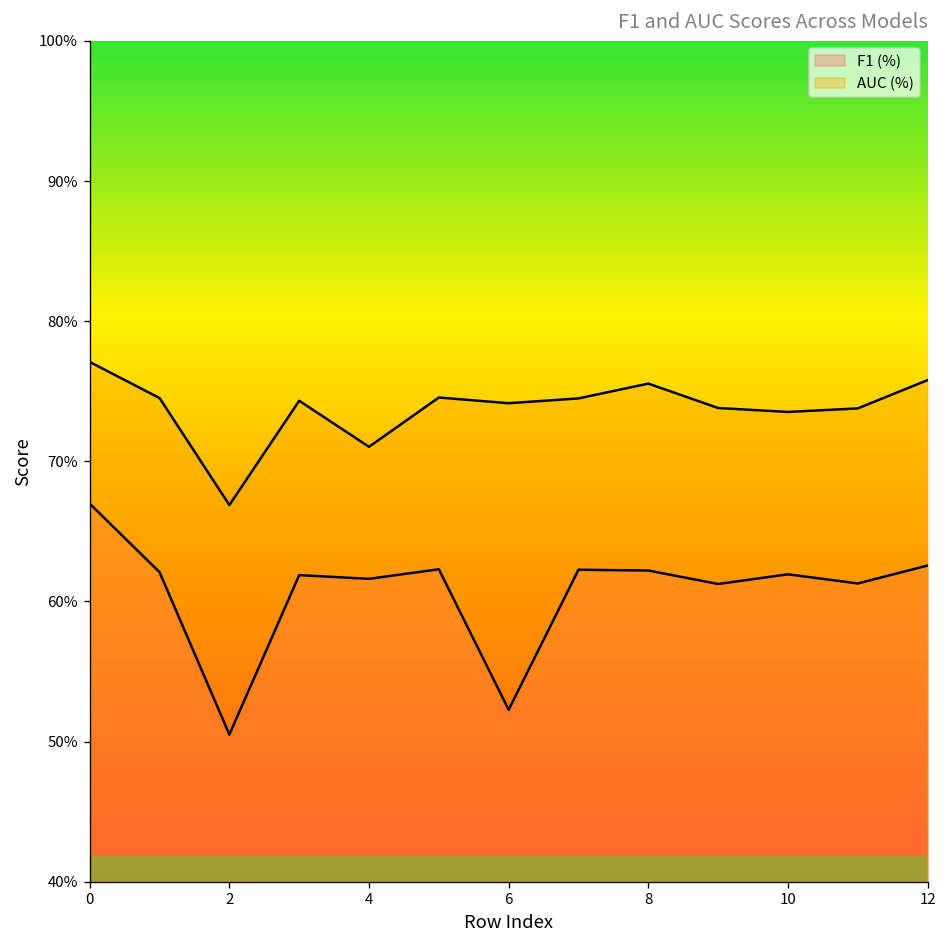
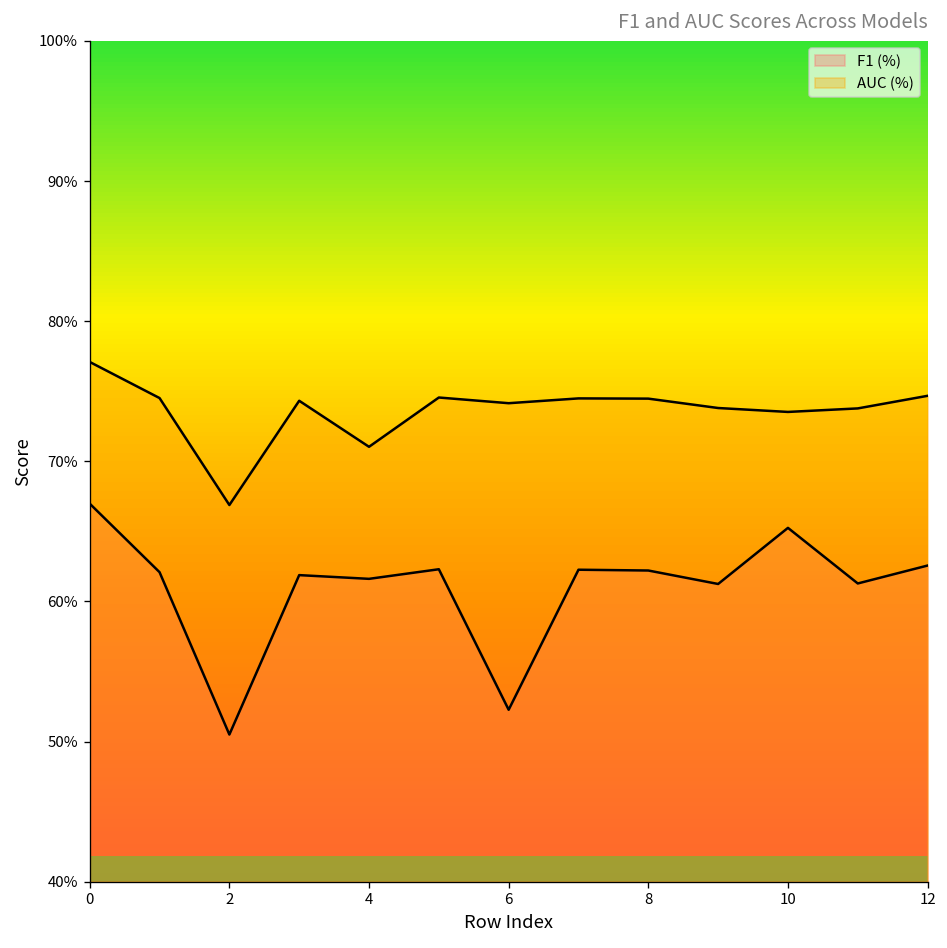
AUC (%), 8: 75.5% -> 74.5%
F1 (%), 10: 61.9% -> 65.2%
AUC (%), 12: 75.8% -> 74.7%
